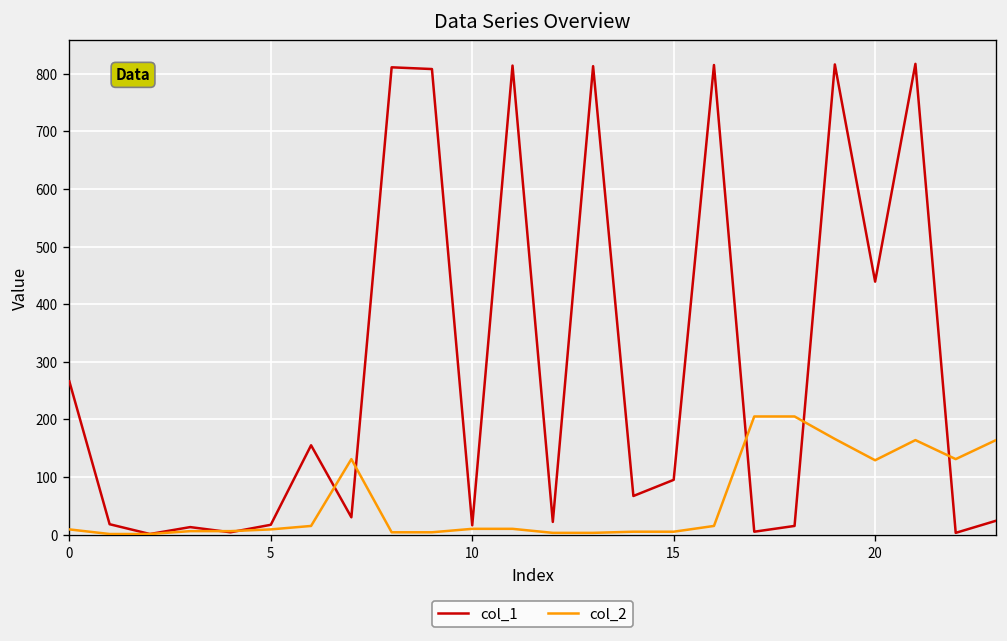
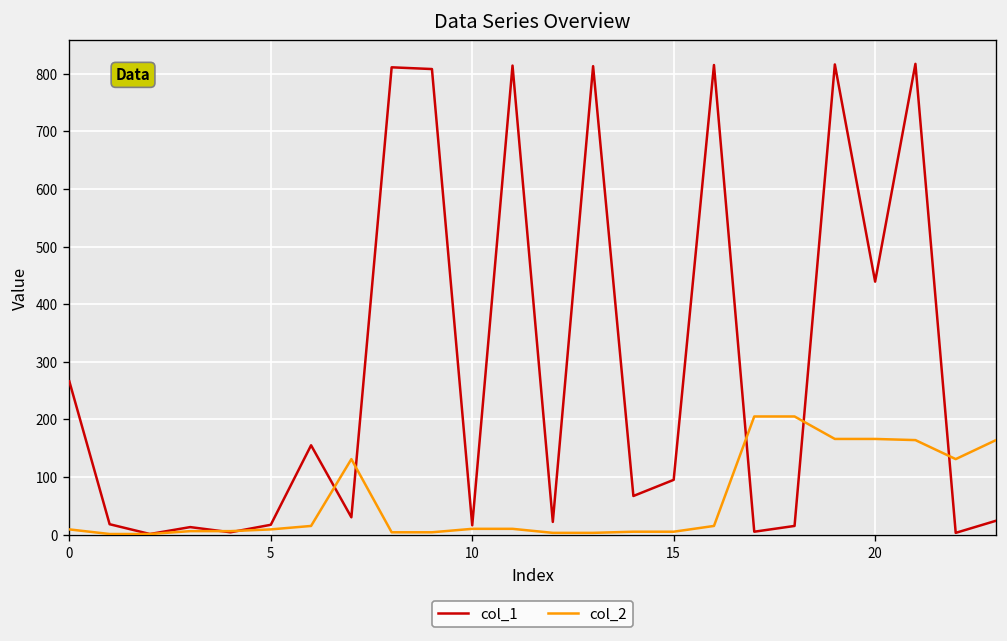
col_2, 20: 130 -> 170
